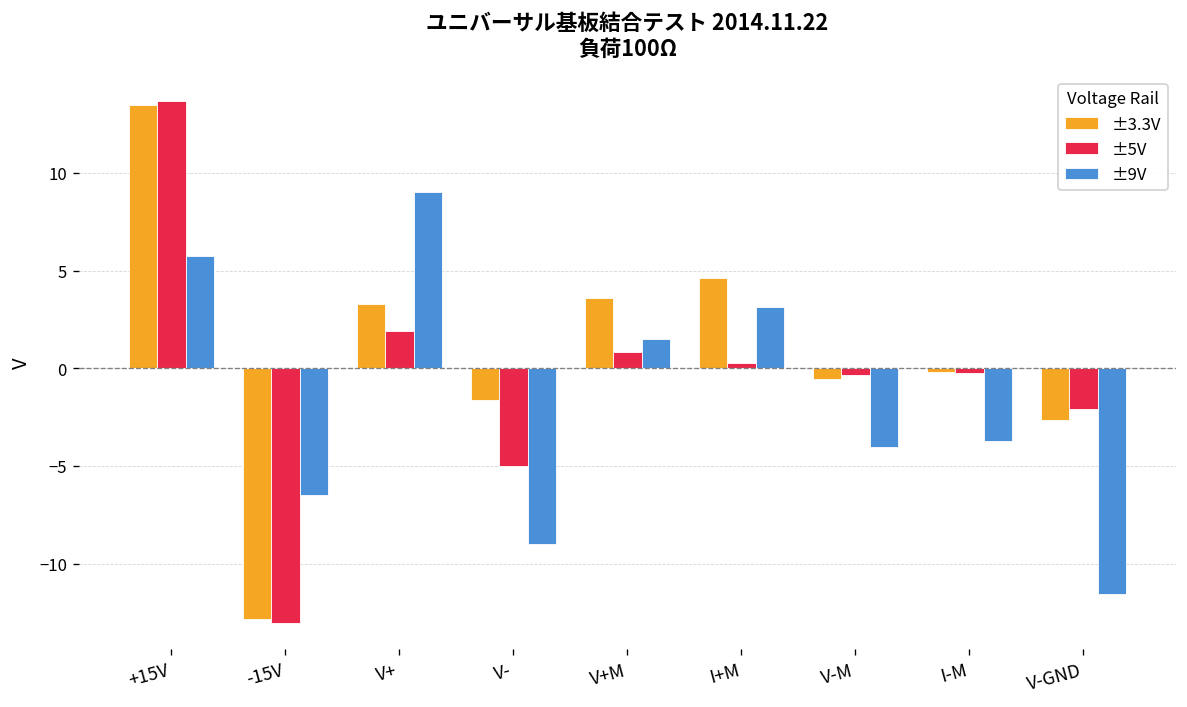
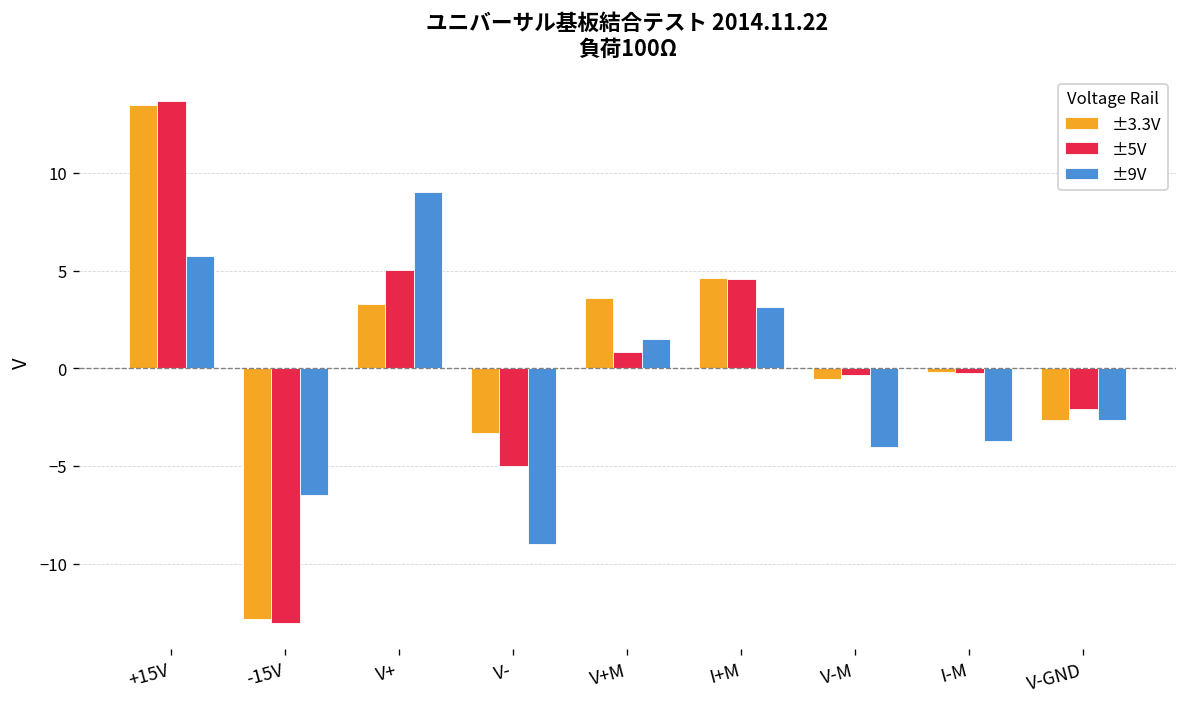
±5V, V+: 1.9 -> 5.0
±3.3V, V-: -1.6 -> -3.3
±5V, I+M: 0.2 -> 4.6
±9V, V-GND: -11.5 -> -2.6
